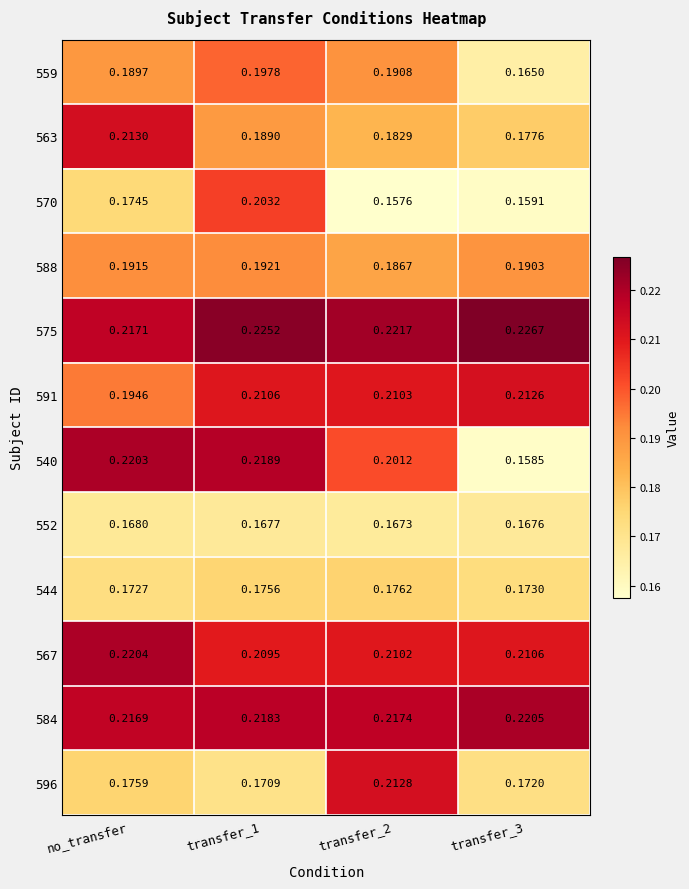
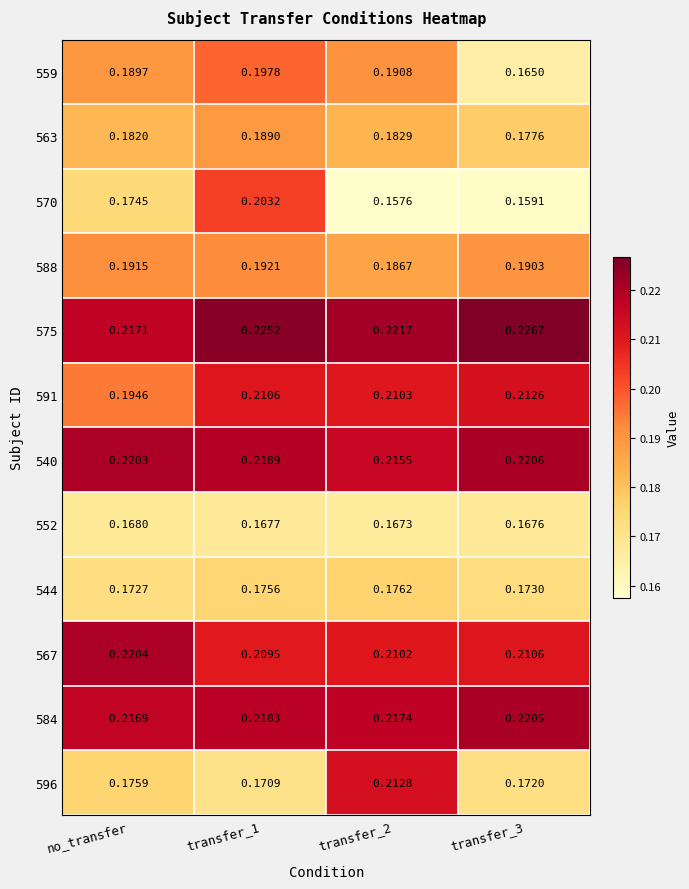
563, no_transfer: 0.2130 -> 0.1820
540, transfer_2: 0.2012 -> 0.2155
540, transfer_3: 0.1585 -> 0.2206
